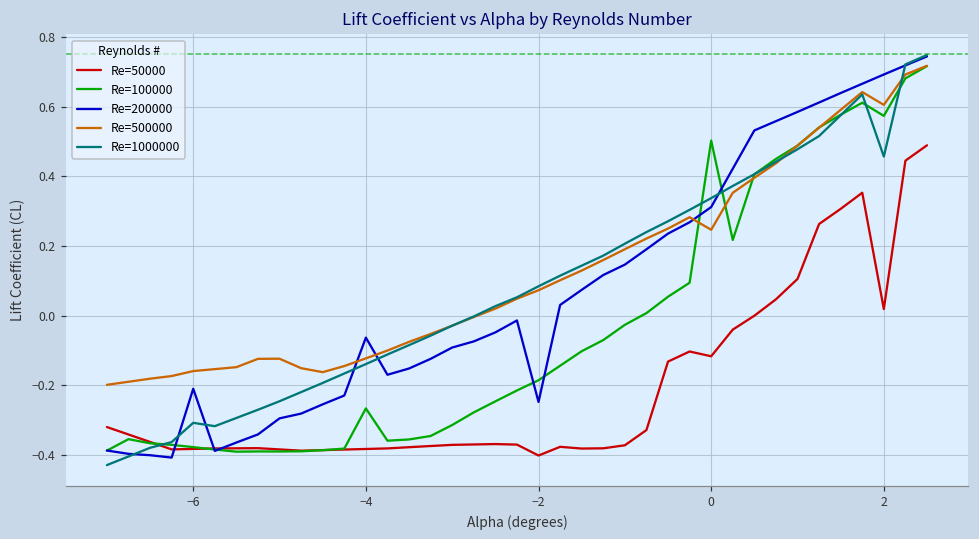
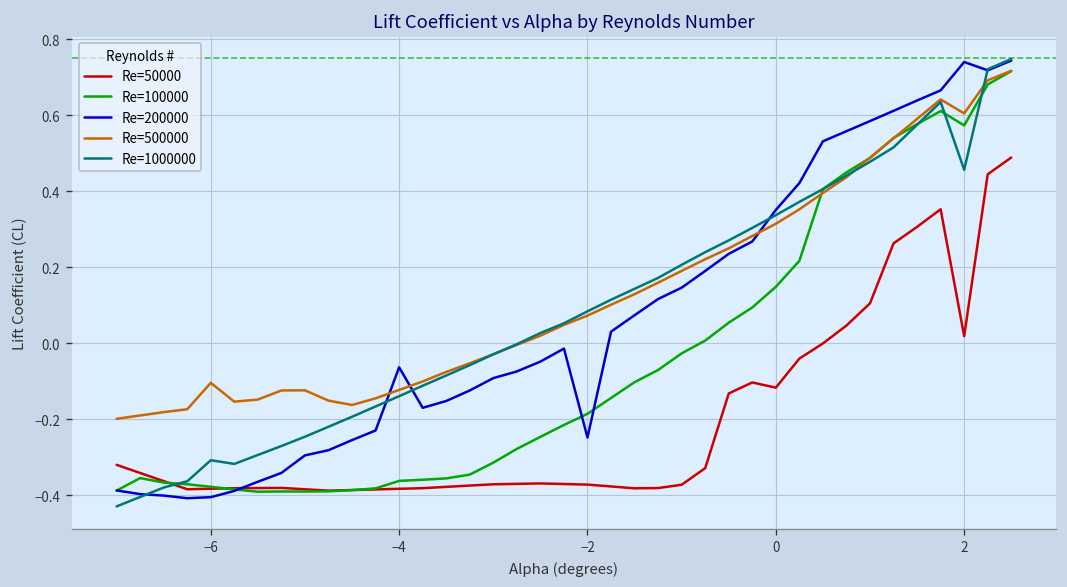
Re=200000, −6: -0.21 -> -0.41
Re=500000, −6: -0.16 -> -0.10
Re=100000, −4: -0.27 -> -0.36
Re=50000, −2: -0.40 -> -0.37
Re=100000, 0: 0.50 -> 0.15
Re=200000, 0: 0.31 -> 0.35
Re=500000, 0: 0.25 -> 0.31
Re=200000, 2: 0.69 -> 0.74
